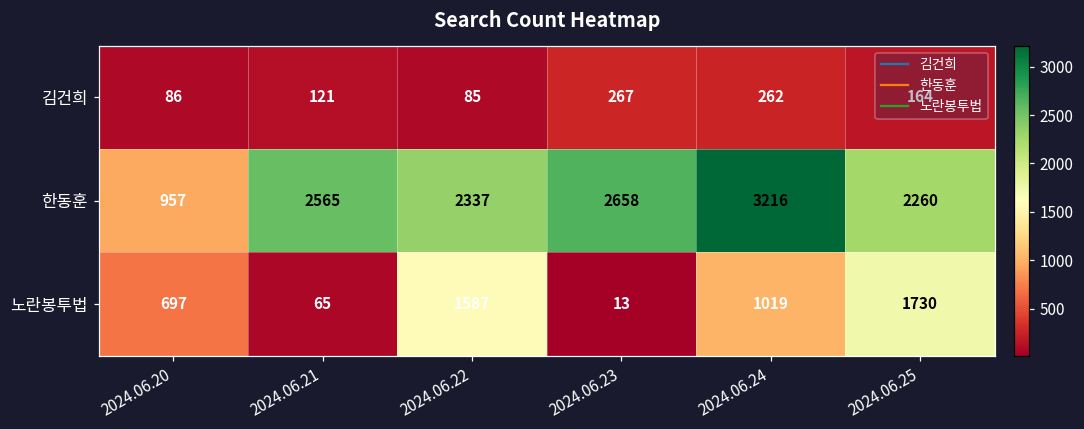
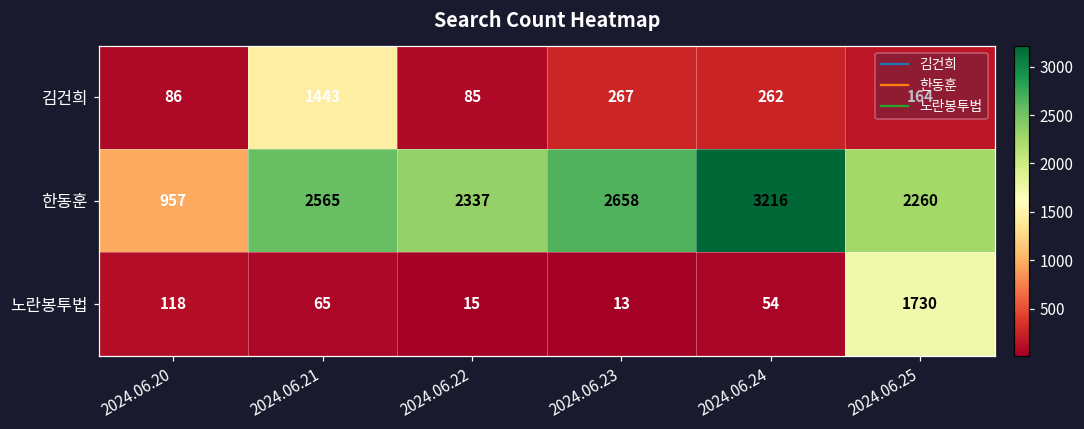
김건희, 2024.06.21: 121 -> 1443
노란봉투법, 2024.06.20: 697 -> 118
노란봉투법, 2024.06.22: 1587 -> 15
노란봉투법, 2024.06.24: 1019 -> 54
